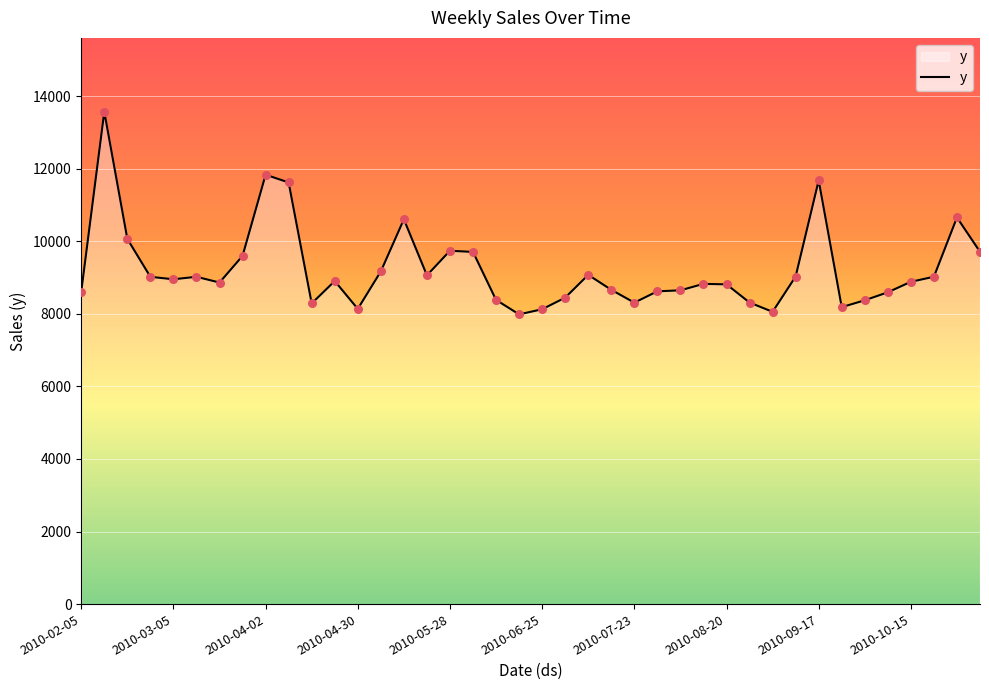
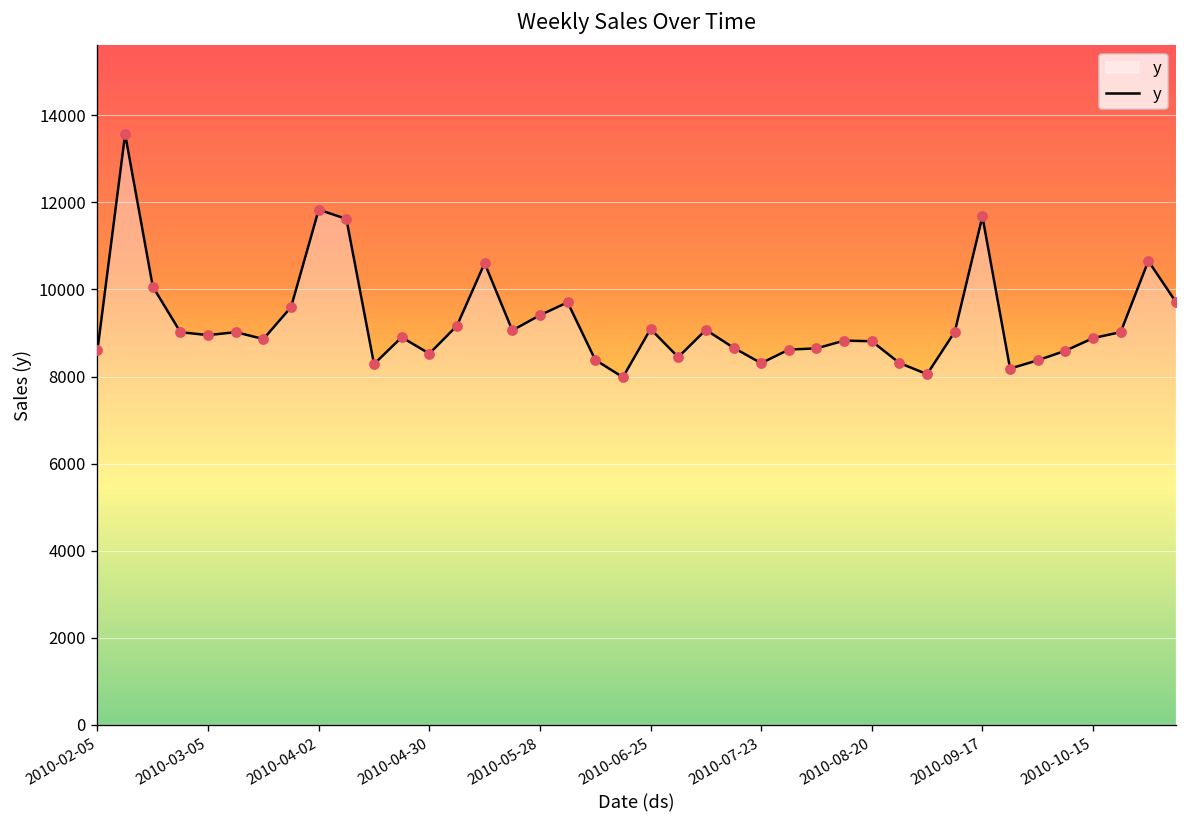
2010-04-30: 8100 -> 8500
2010-05-28: 9700 -> 9400
2010-06-25: 8100 -> 9100
